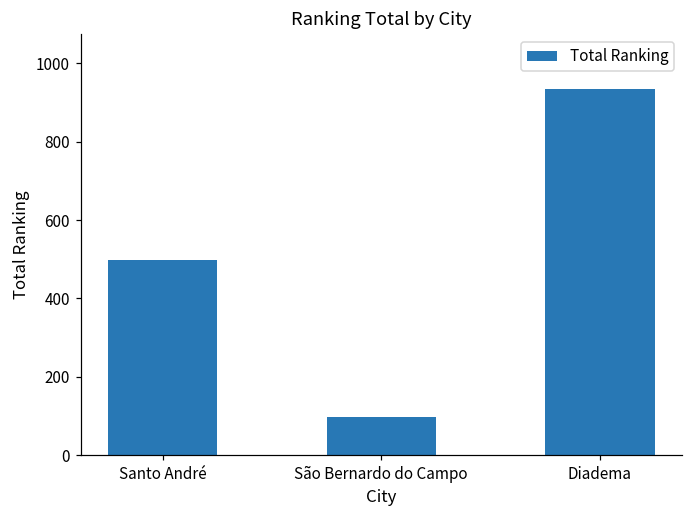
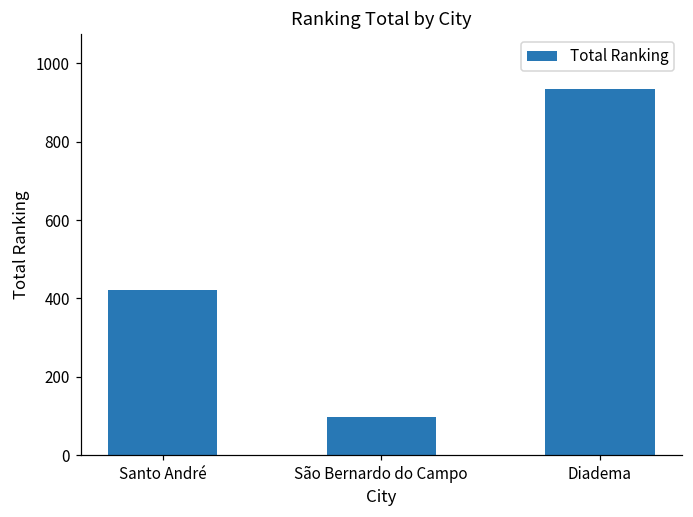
Santo André: 500 -> 420
